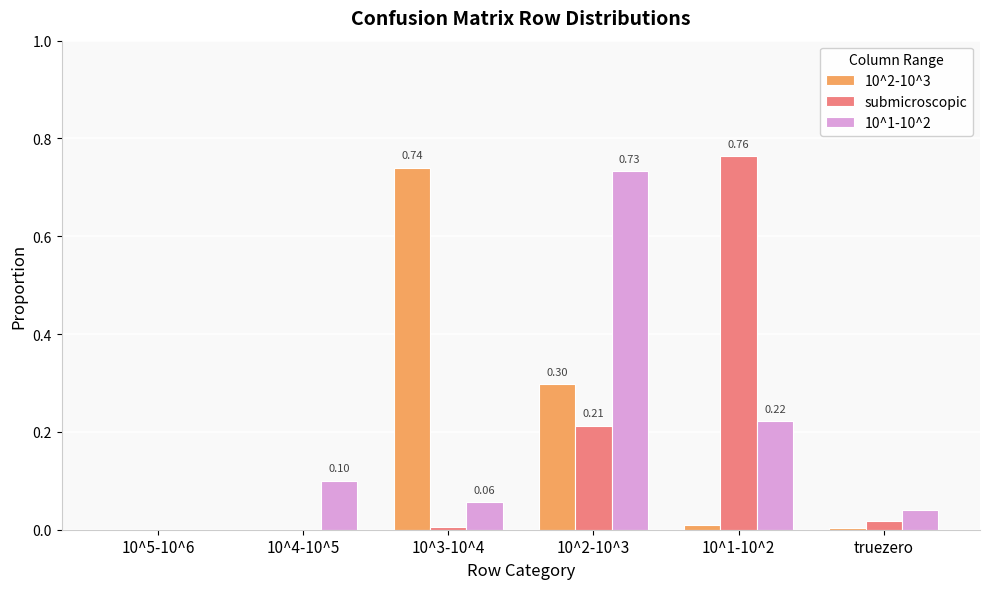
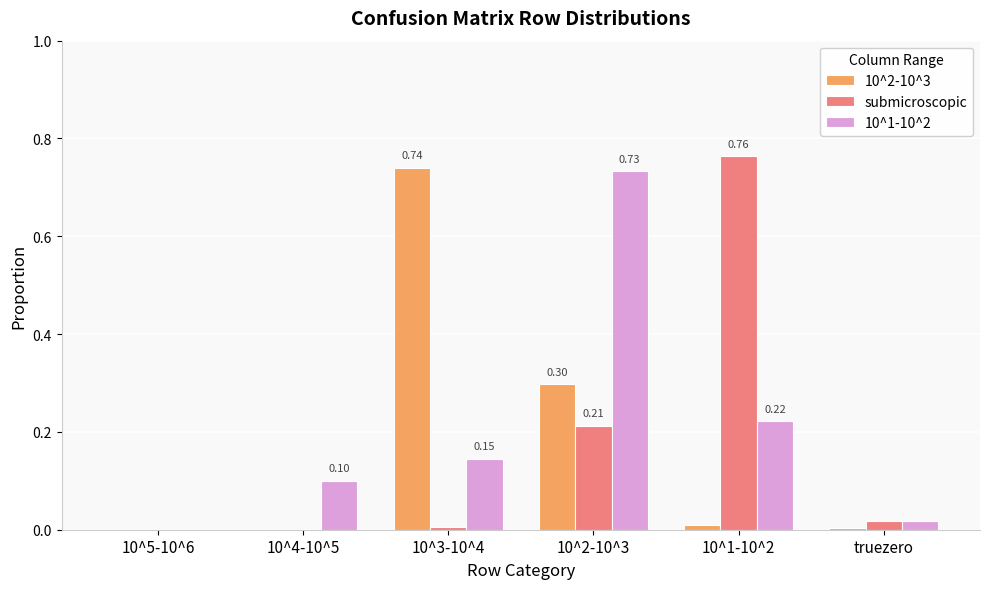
10^1-10^2, 10^3-10^4: 0.06 -> 0.15
10^1-10^2, truezero: 0.04 -> 0.02
